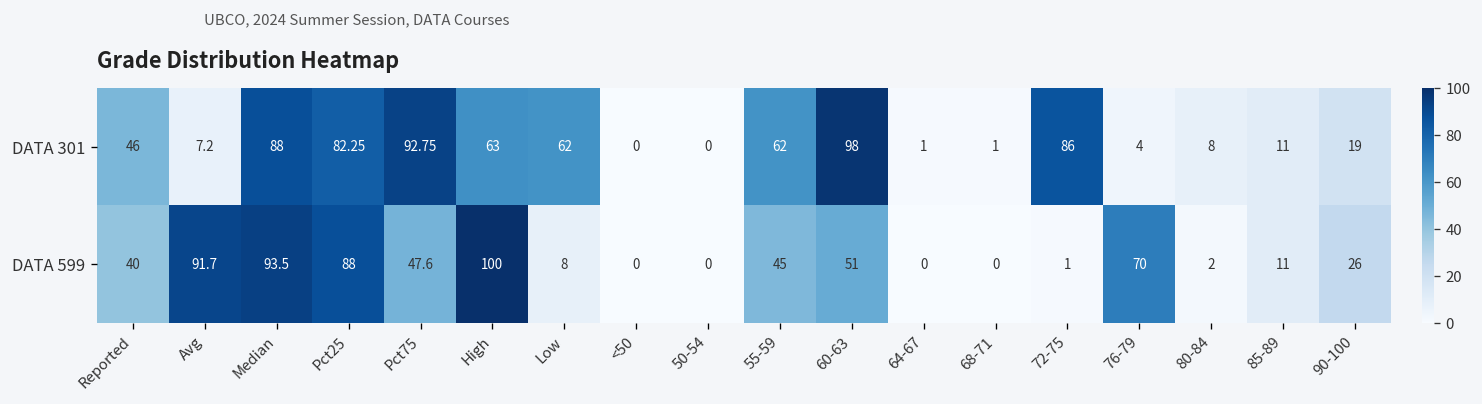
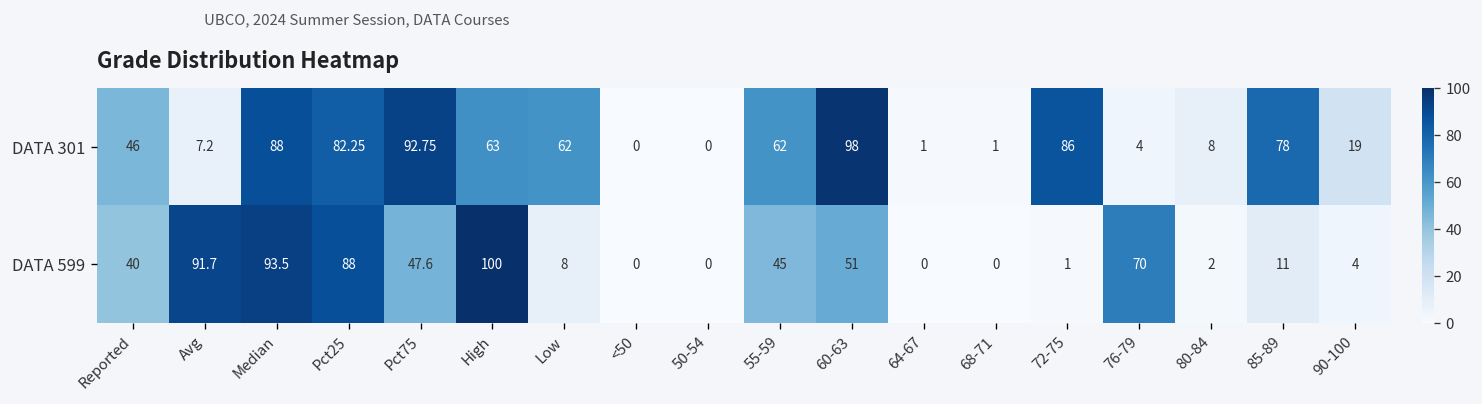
DATA 301, 85-89: 11 -> 78
DATA 599, 90-100: 26 -> 4
